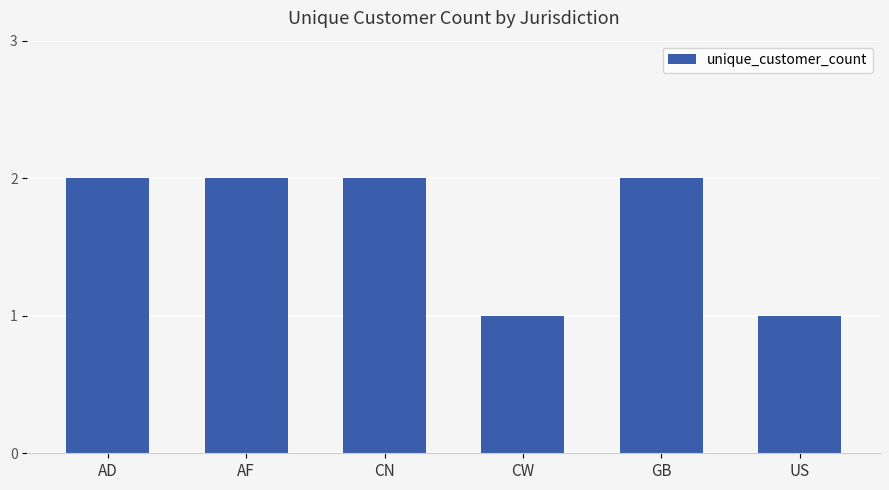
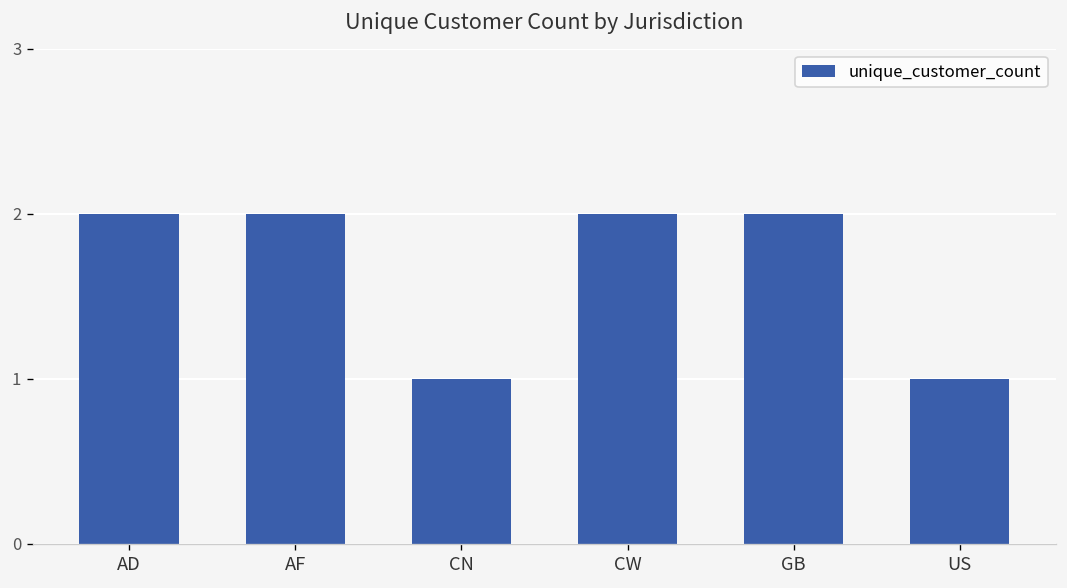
CN: 2 -> 1
CW: 1 -> 2
